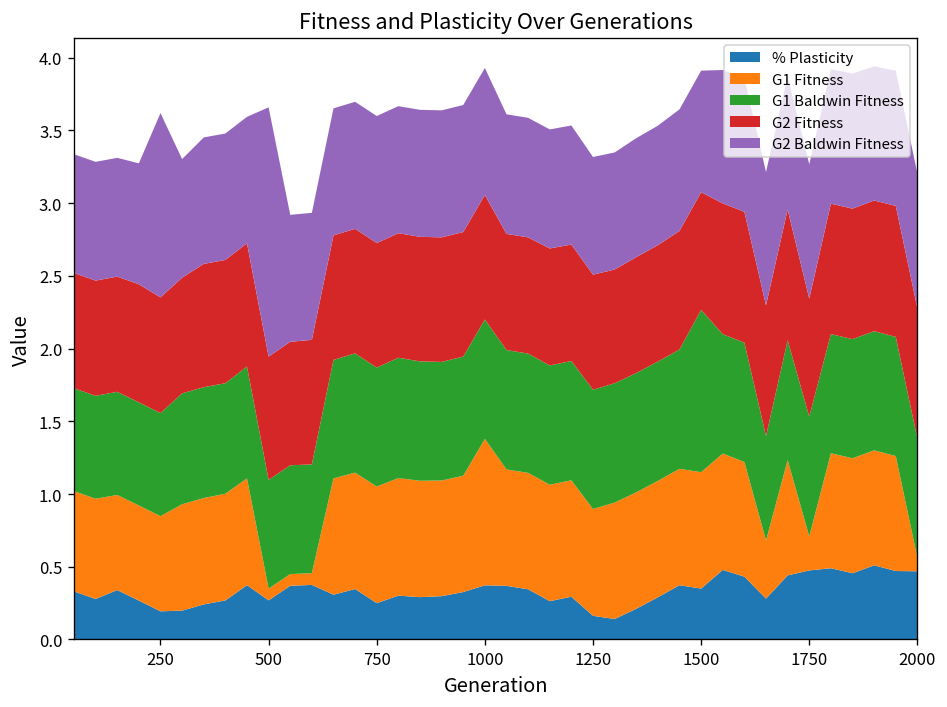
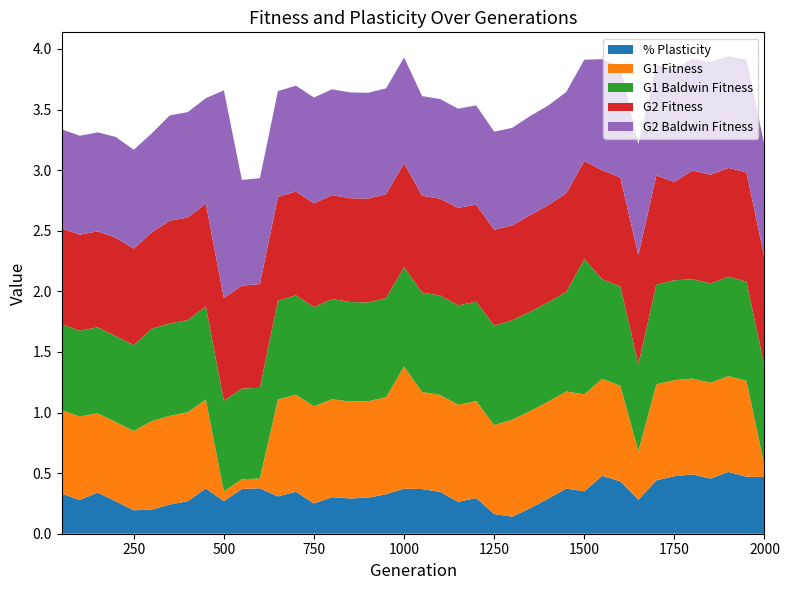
G2 Baldwin Fitness, 250: 1.27 -> 0.82
G1 Fitness, 1750: 0.23 -> 0.79
